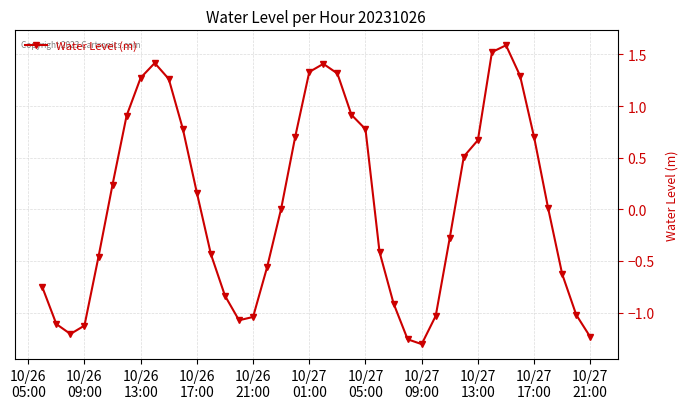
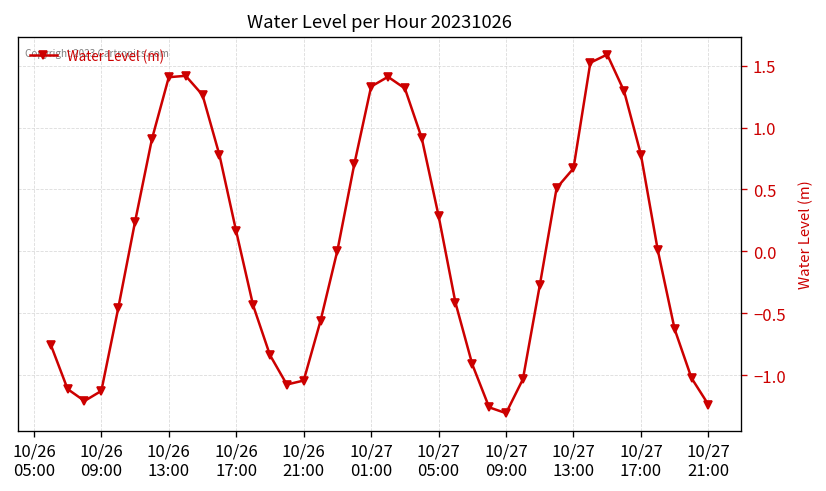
10/26 13:00: 1.27 -> 1.41
10/27 05:00: 0.78 -> 0.29
10/27 17:00: 0.70 -> 0.78
